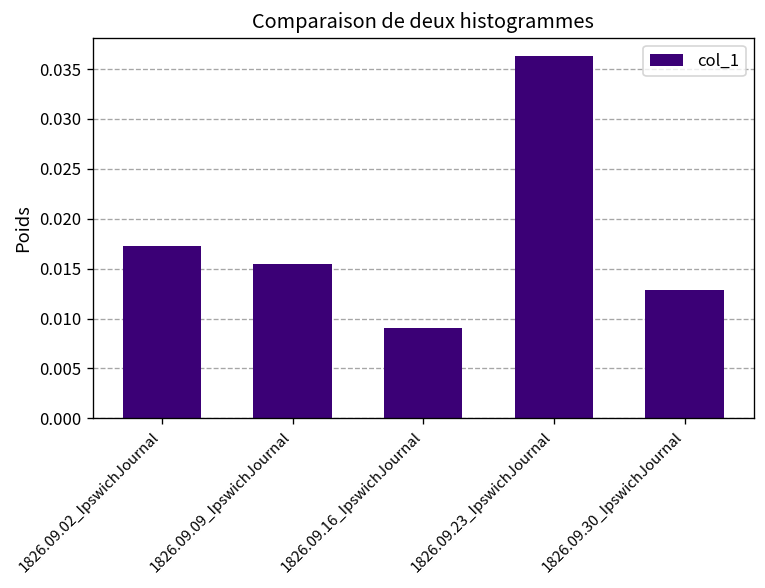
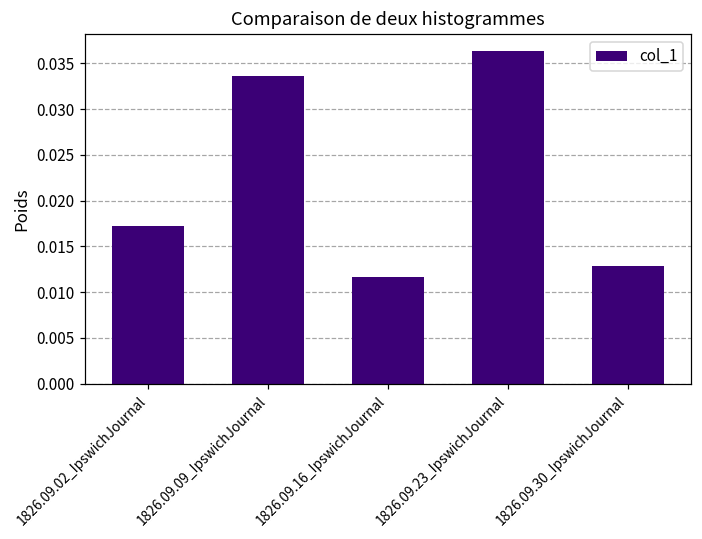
1826.09.09_IpswichJournal: 0.015 -> 0.034
1826.09.16_IpswichJournal: 0.009 -> 0.012
